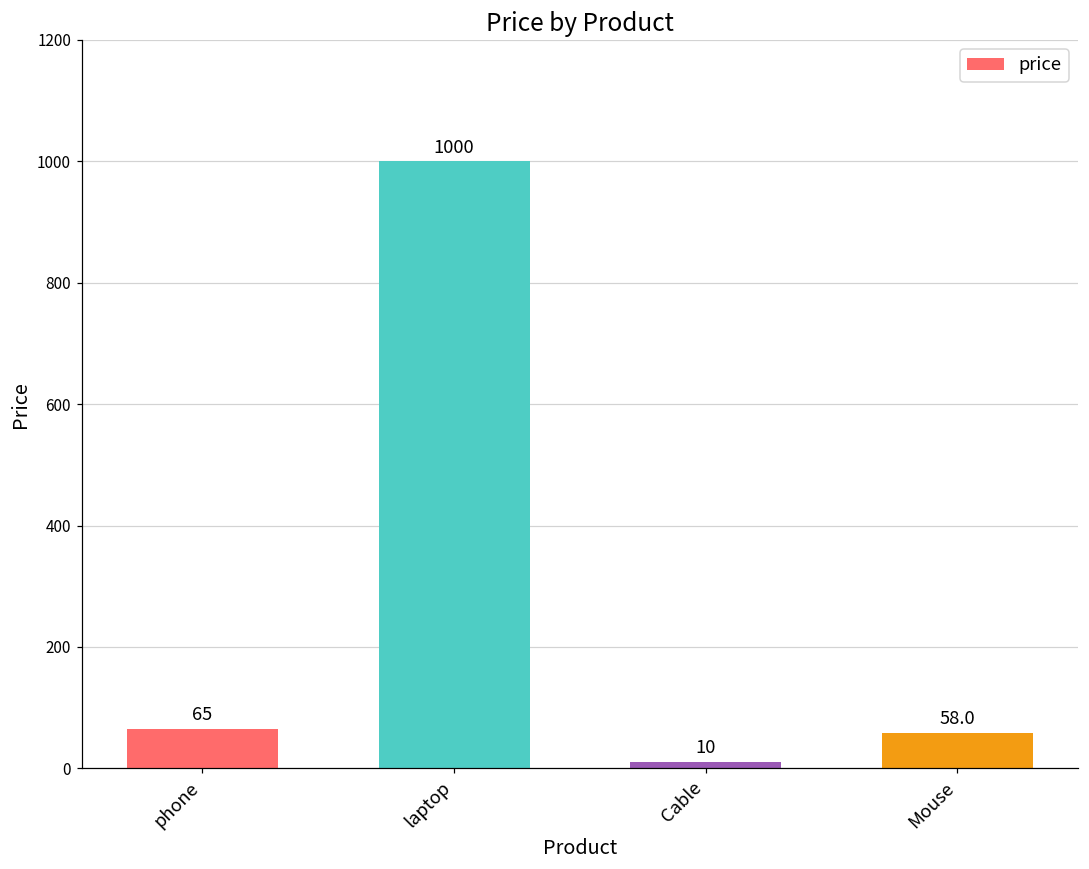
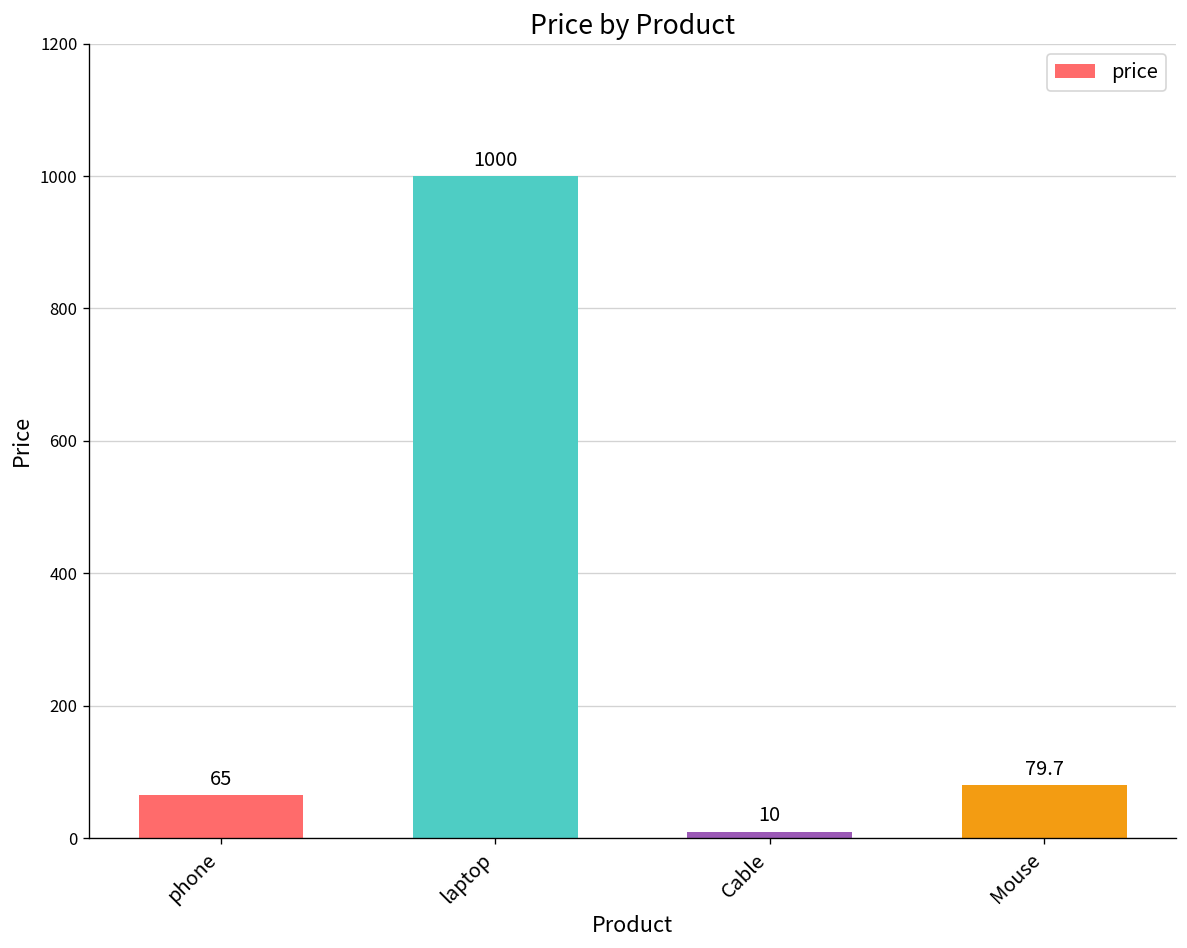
Mouse: 58.0 -> 79.7
